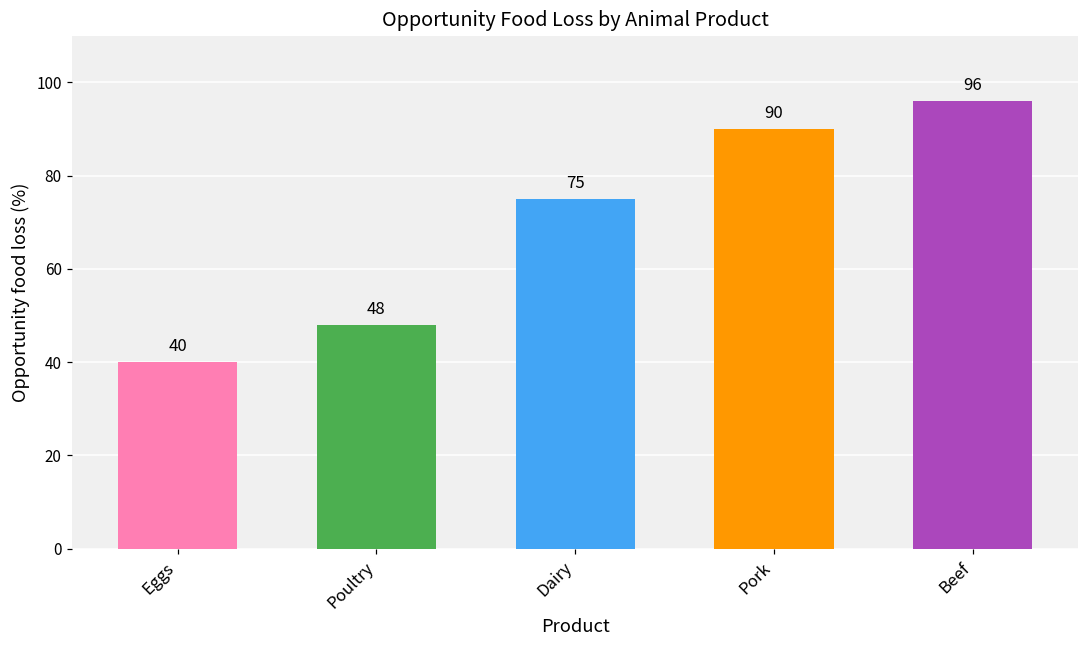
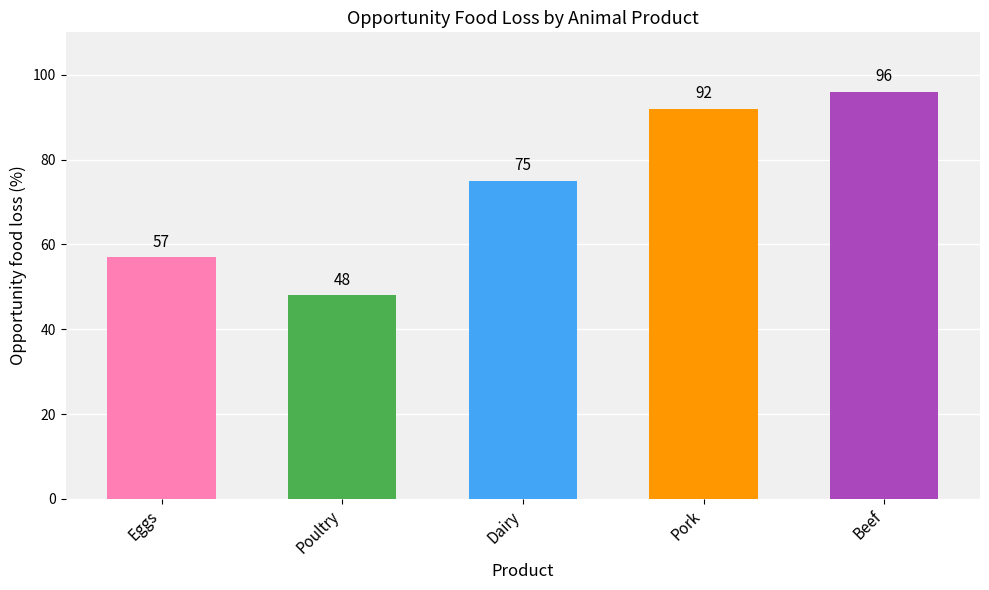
Eggs: 40 -> 57
Pork: 90 -> 92
